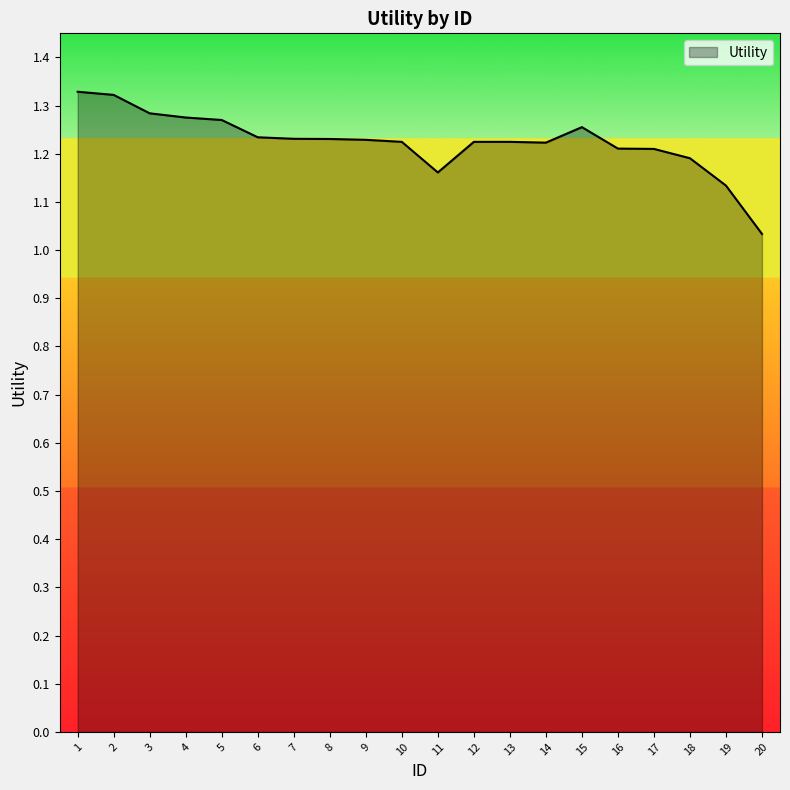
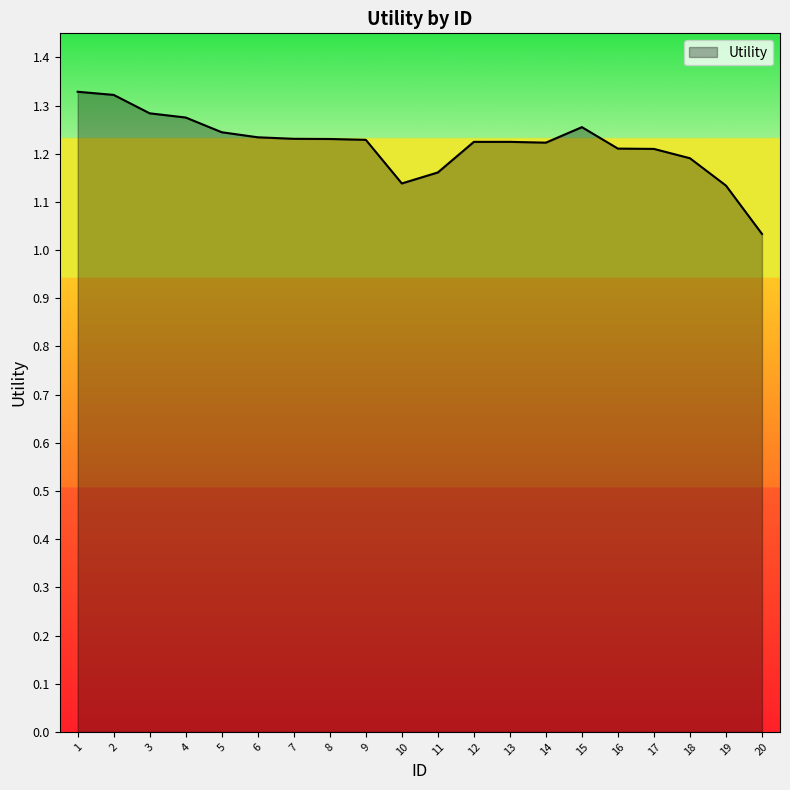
5: 1.27 -> 1.24
10: 1.22 -> 1.14
